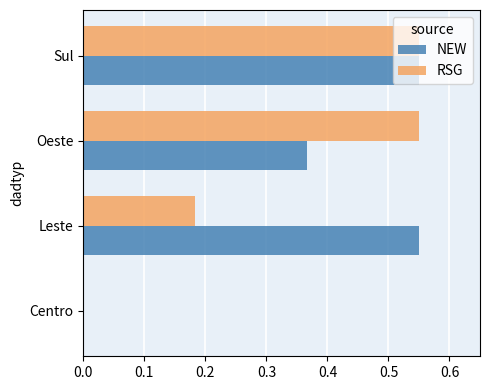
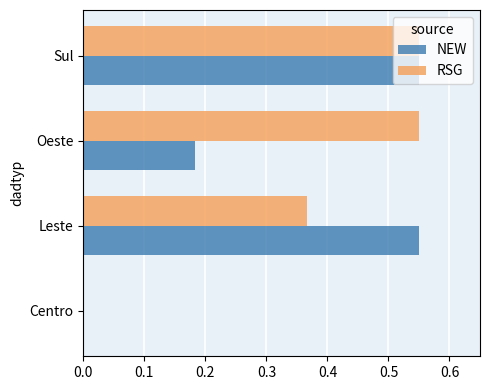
NEW, Oeste: 0.37 -> 0.18
RSG, Leste: 0.18 -> 0.37
